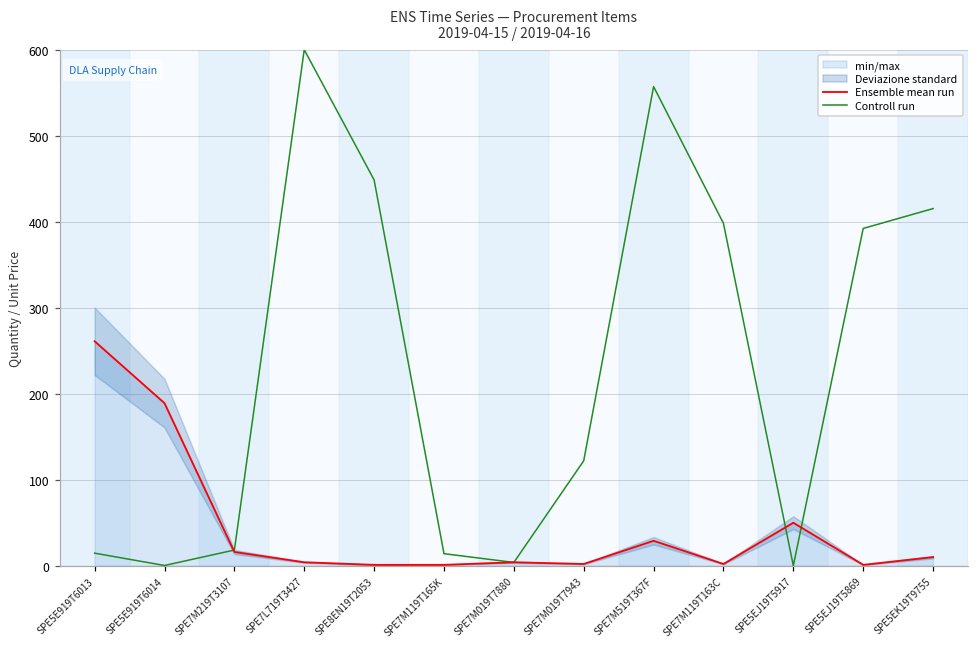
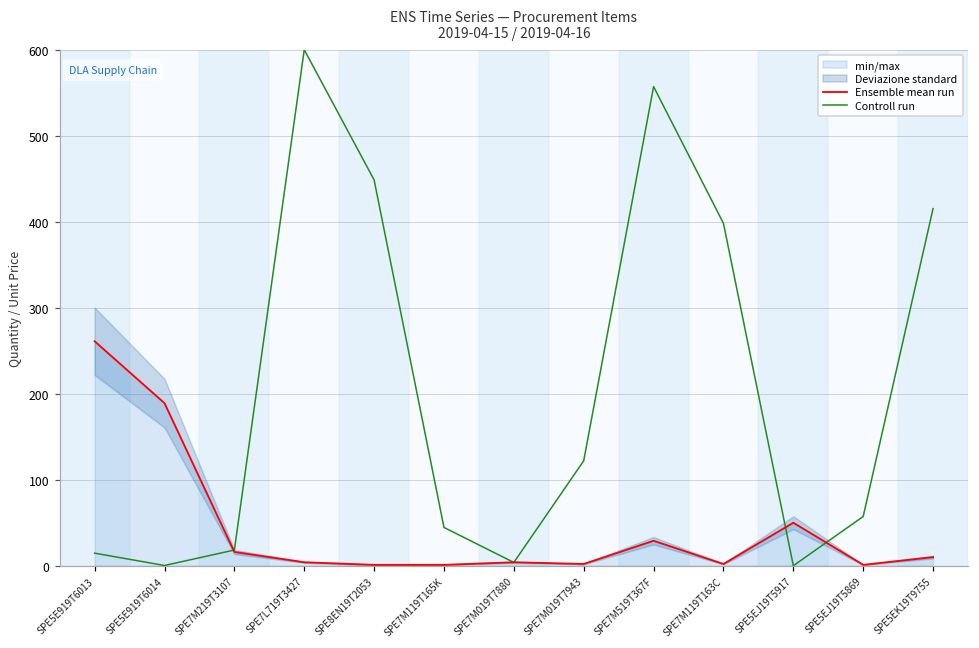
Controll run, SPE7M119T165K: 10 -> 40
Controll run, SPE5EJ19T5869: 390 -> 60
